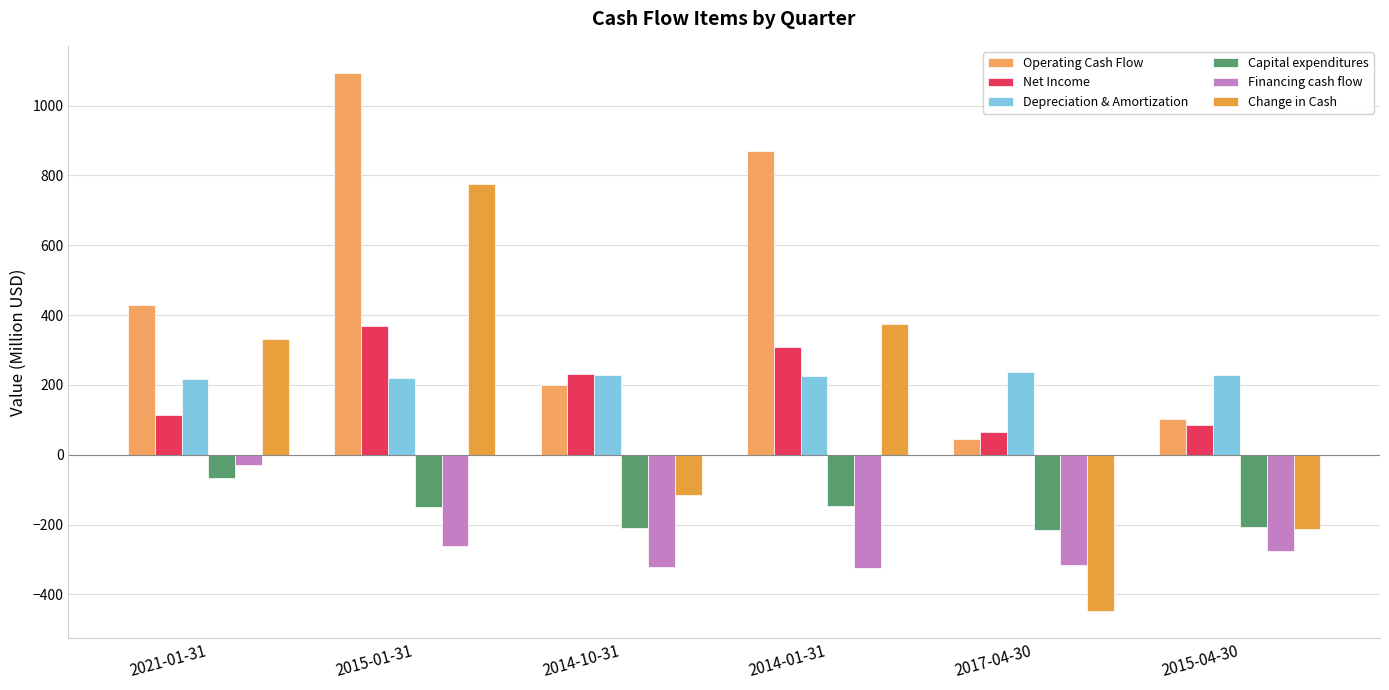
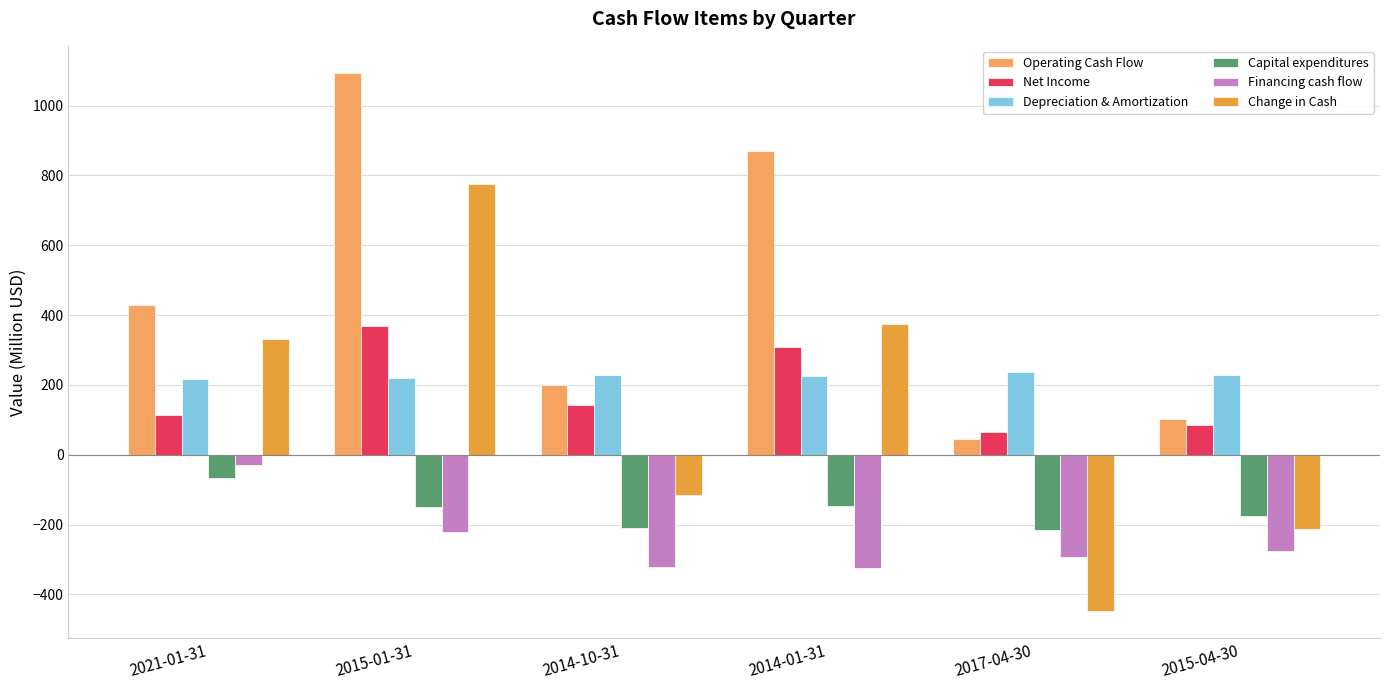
Financing cash flow, 2015-01-31: -260 -> -220
Net Income, 2014-10-31: 230 -> 140
Financing cash flow, 2017-04-30: -320 -> -290
Capital expenditures, 2015-04-30: -210 -> -180
